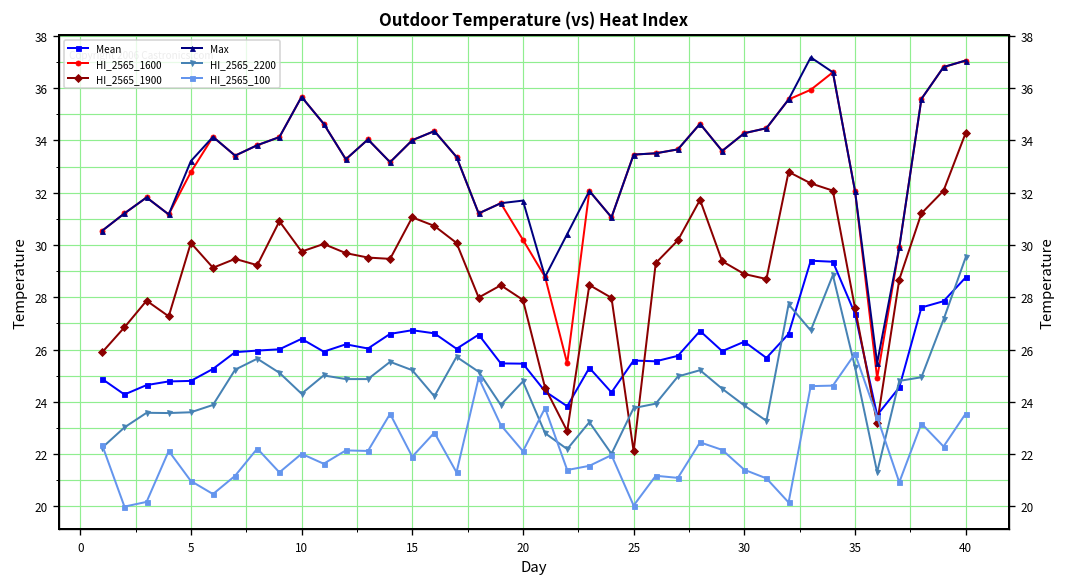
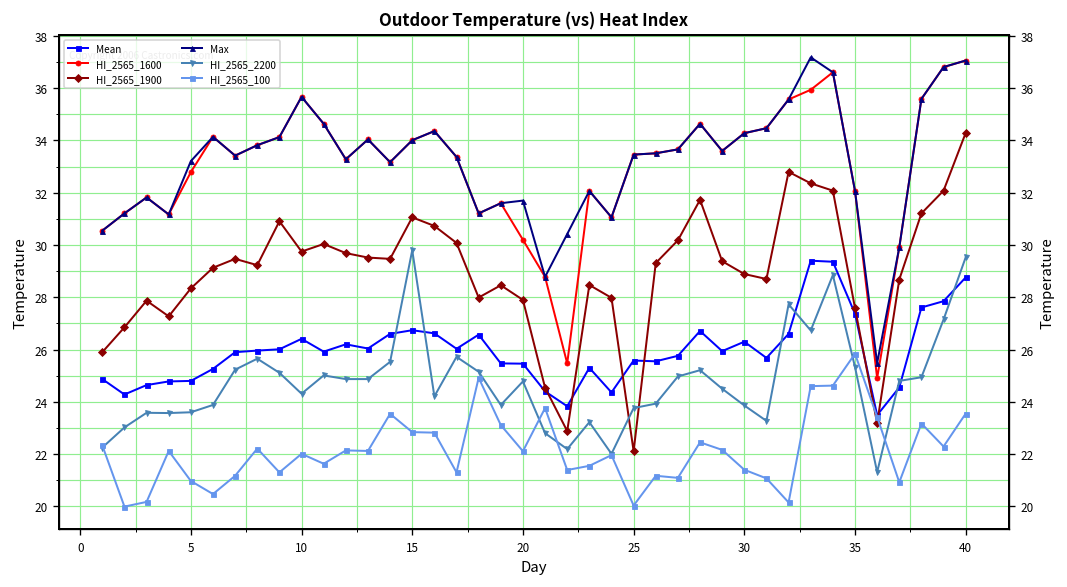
HI_2565_1900, 5: 30.1 -> 28.3
HI_2565_2200, 15: 25.2 -> 29.8
HI_2565_100, 15: 21.9 -> 22.8
